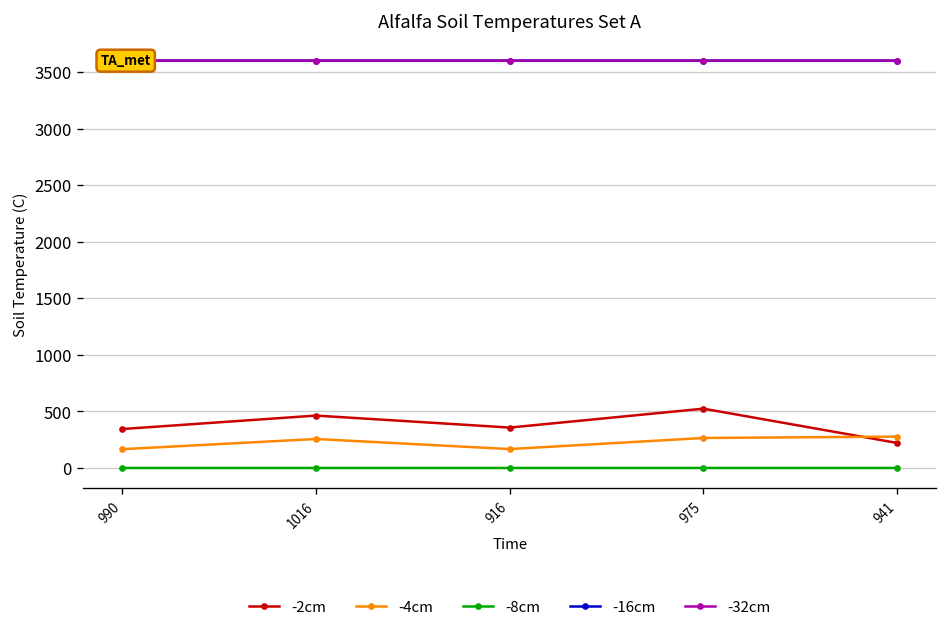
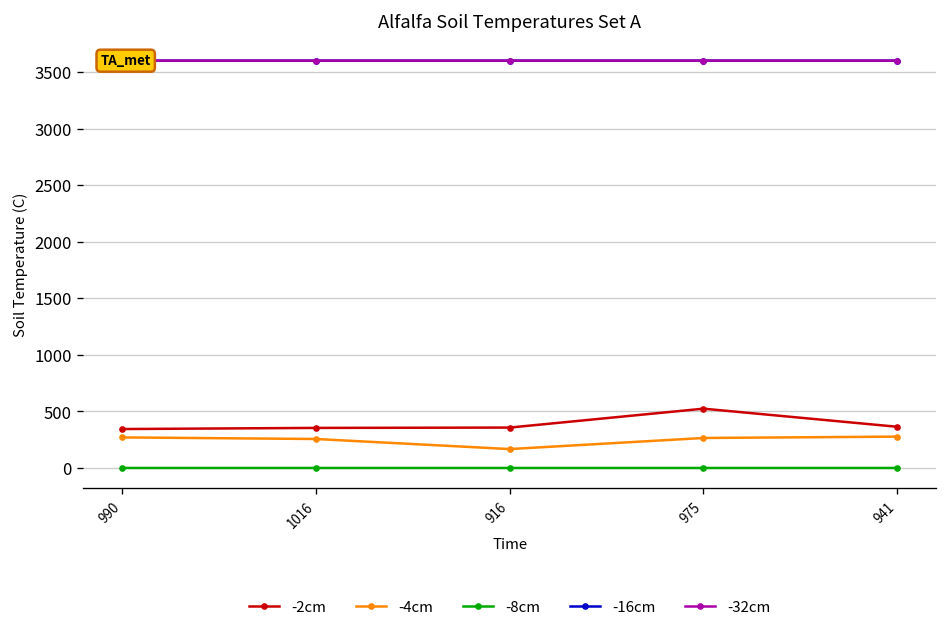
-4cm, 990: 200 -> 300
-2cm, 1016: 500 -> 400
-2cm, 941: 200 -> 400
